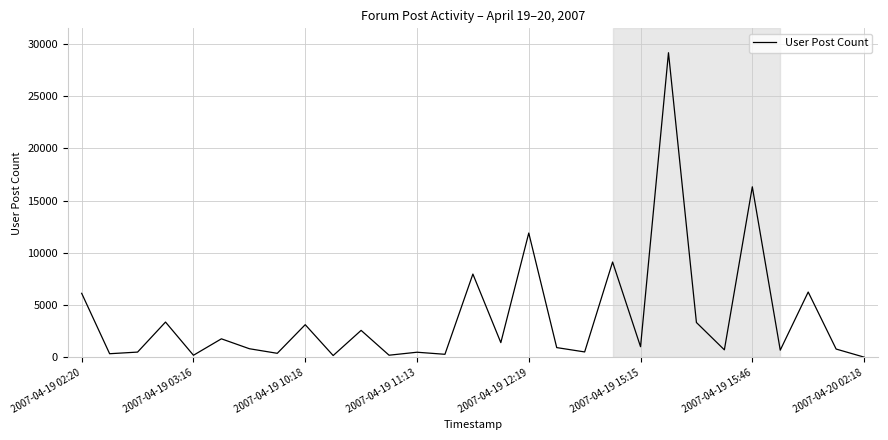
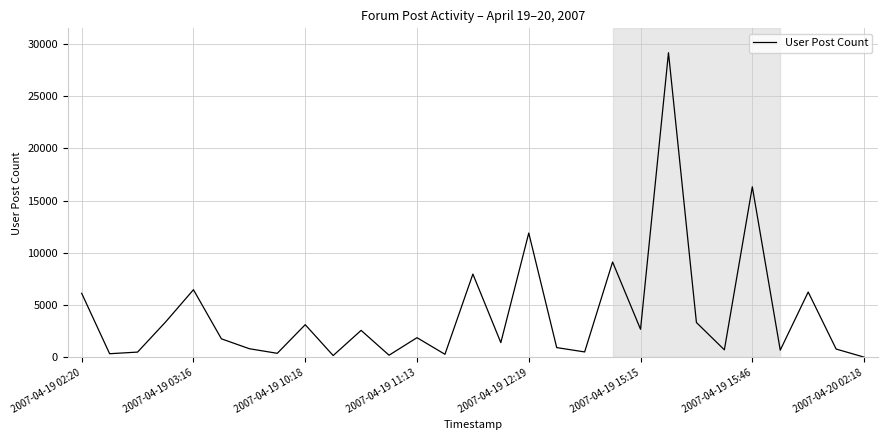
2007-04-19 03:16: 200 -> 6500
2007-04-19 11:13: 500 -> 1900
2007-04-19 15:15: 1000 -> 2700
